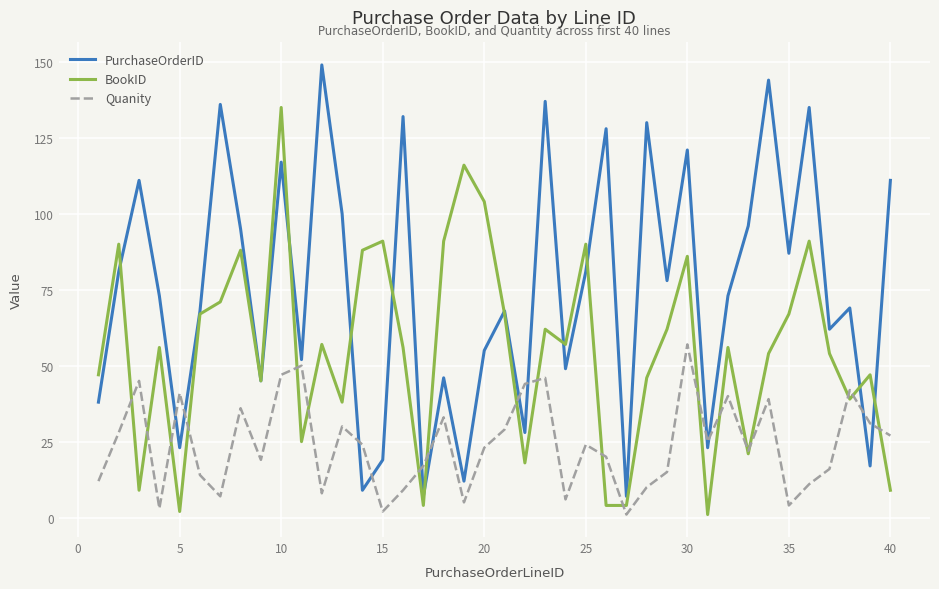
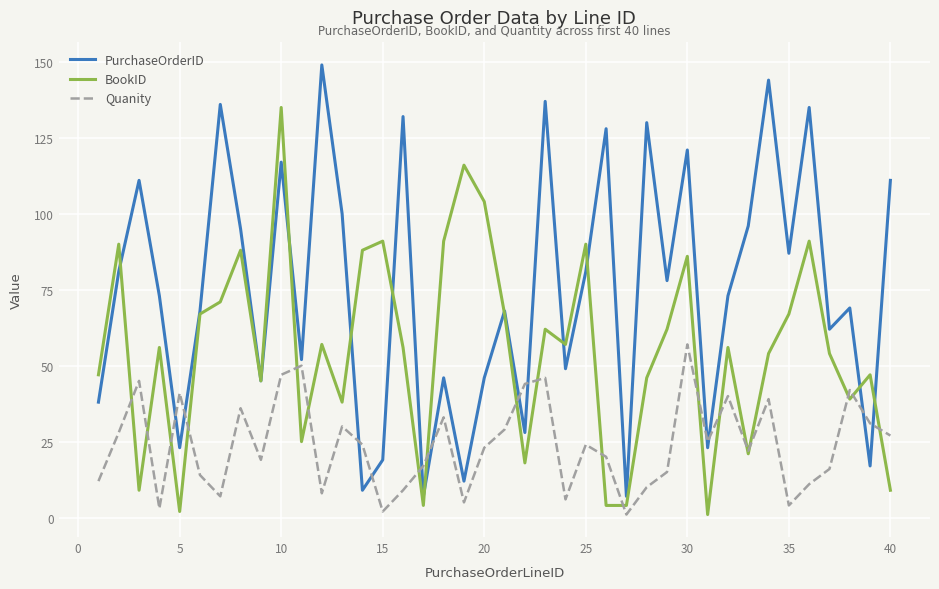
PurchaseOrderID, 20: 55 -> 46
